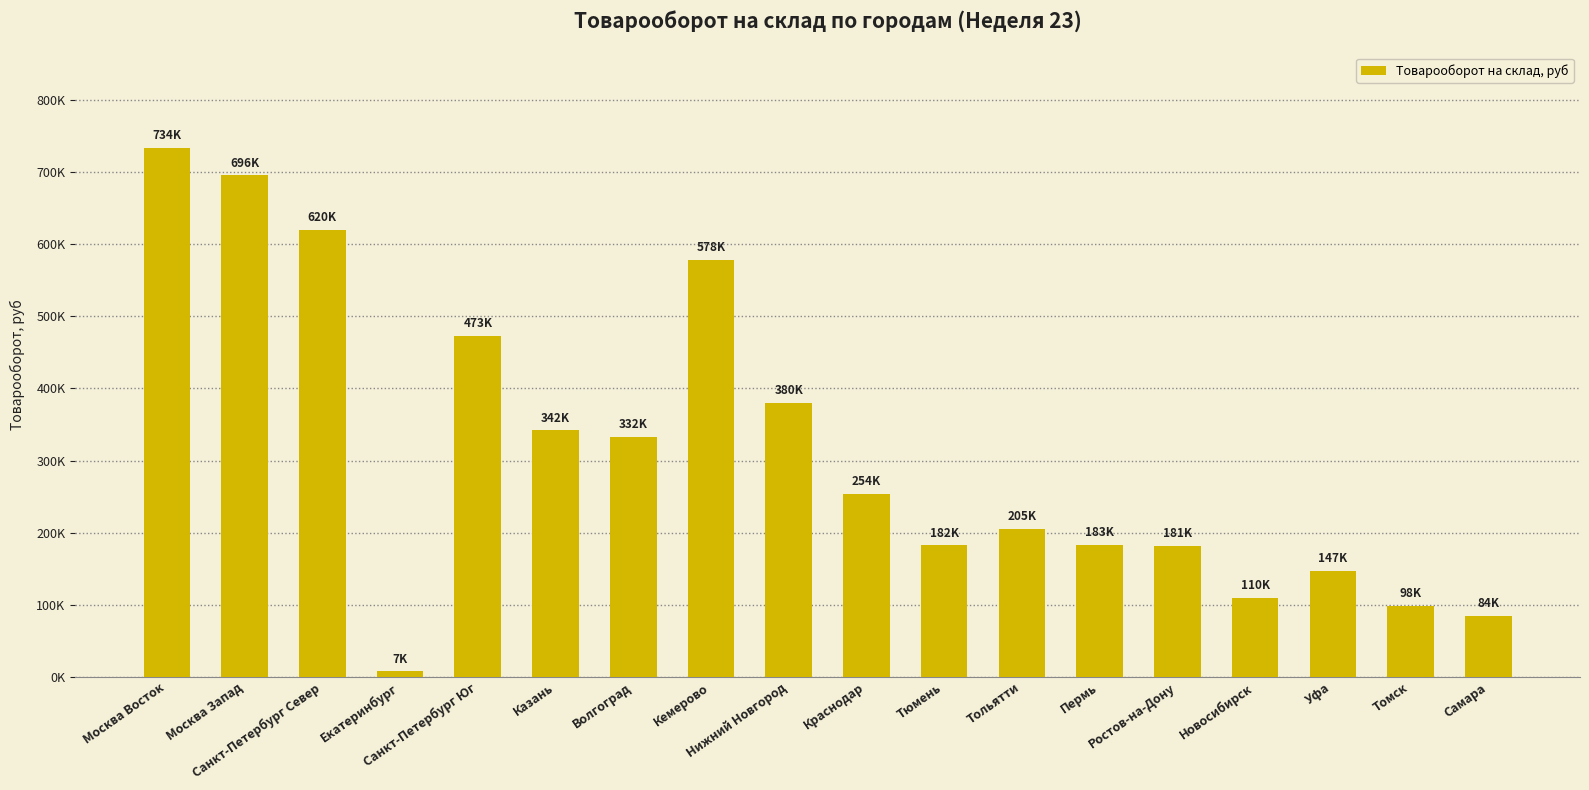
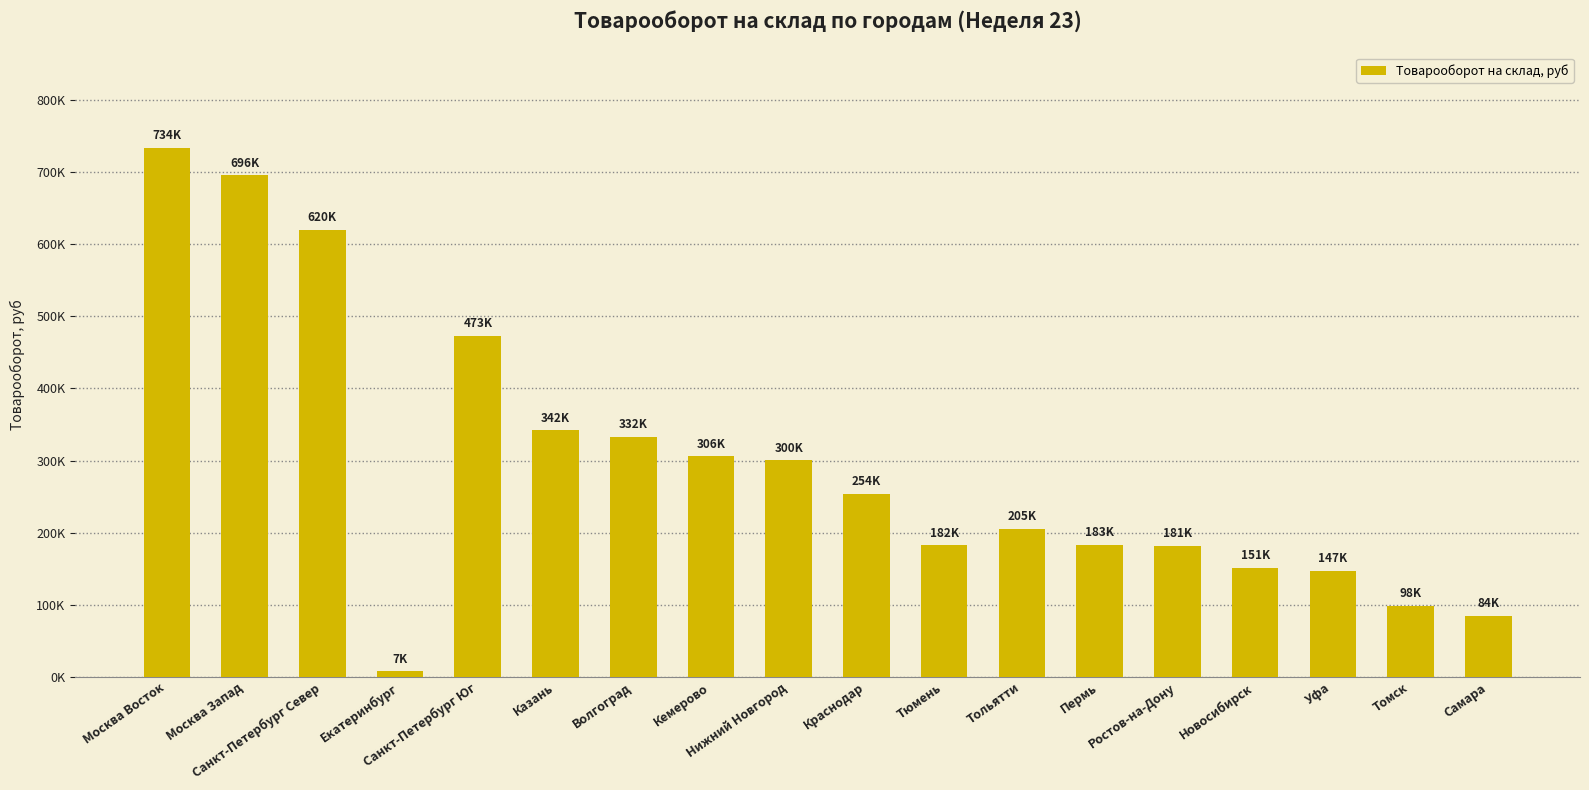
Кемерово: 578K -> 306K
Нижний Новгород: 380K -> 300K
Новосибирск: 110K -> 151K
